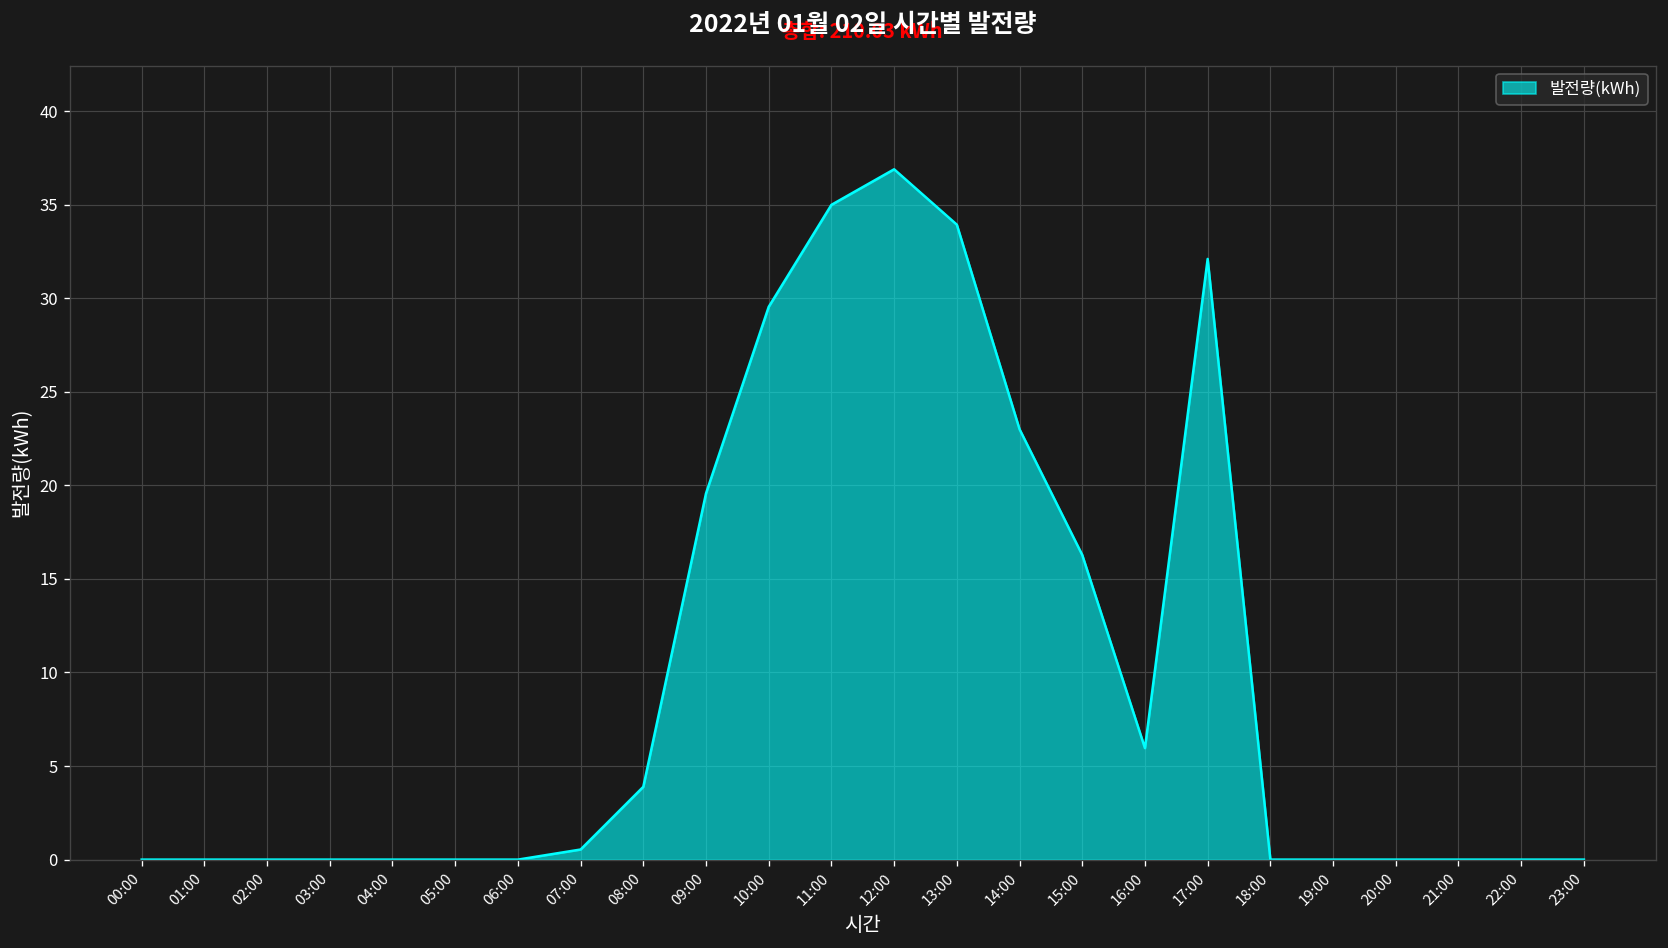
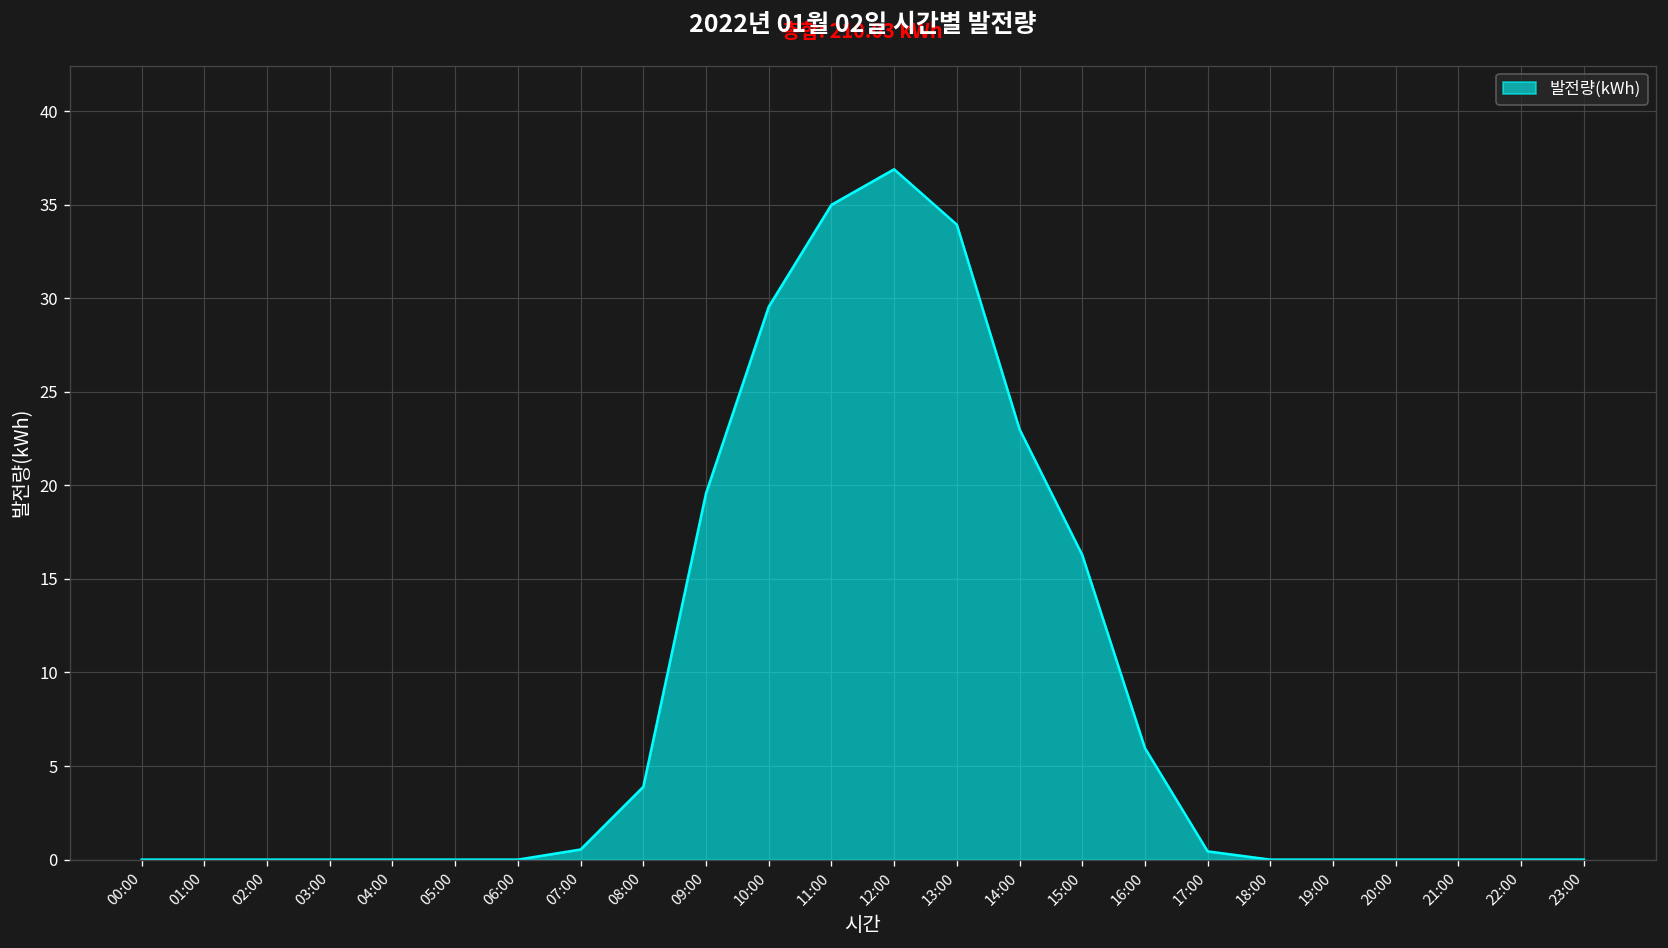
17:00: 32.1 -> 0.4
